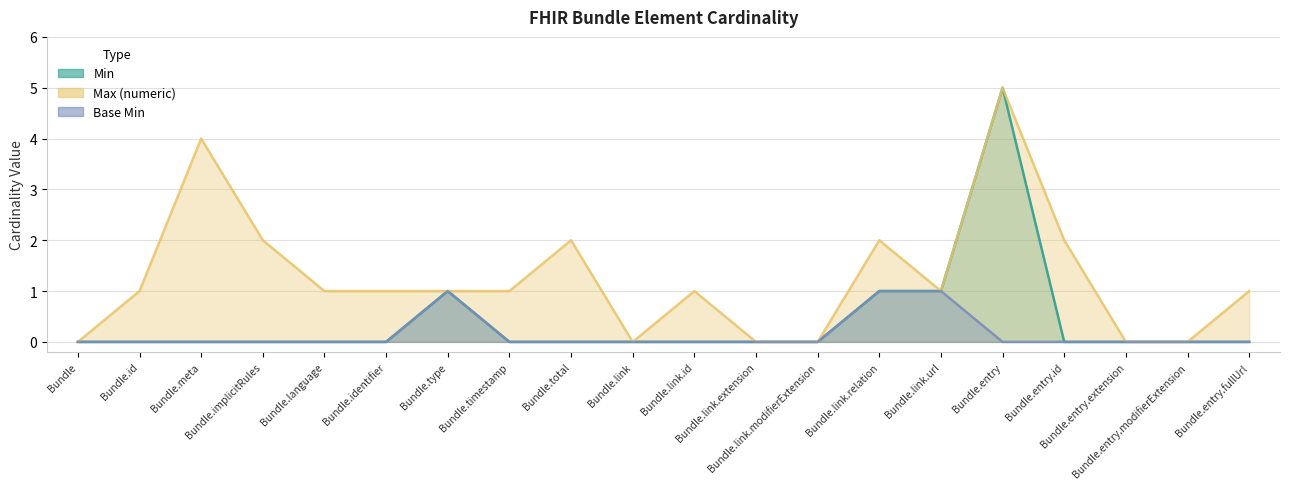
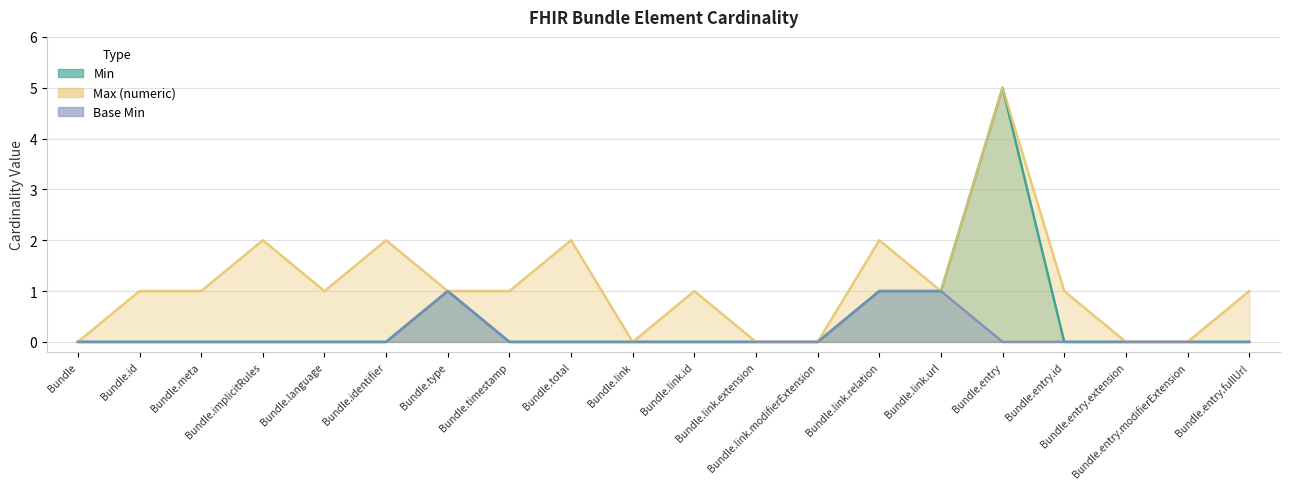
Max (numeric), Bundle.meta: 4 -> 1
Max (numeric), Bundle.identifier: 1 -> 2
Max (numeric), Bundle.entry.id: 2 -> 1
